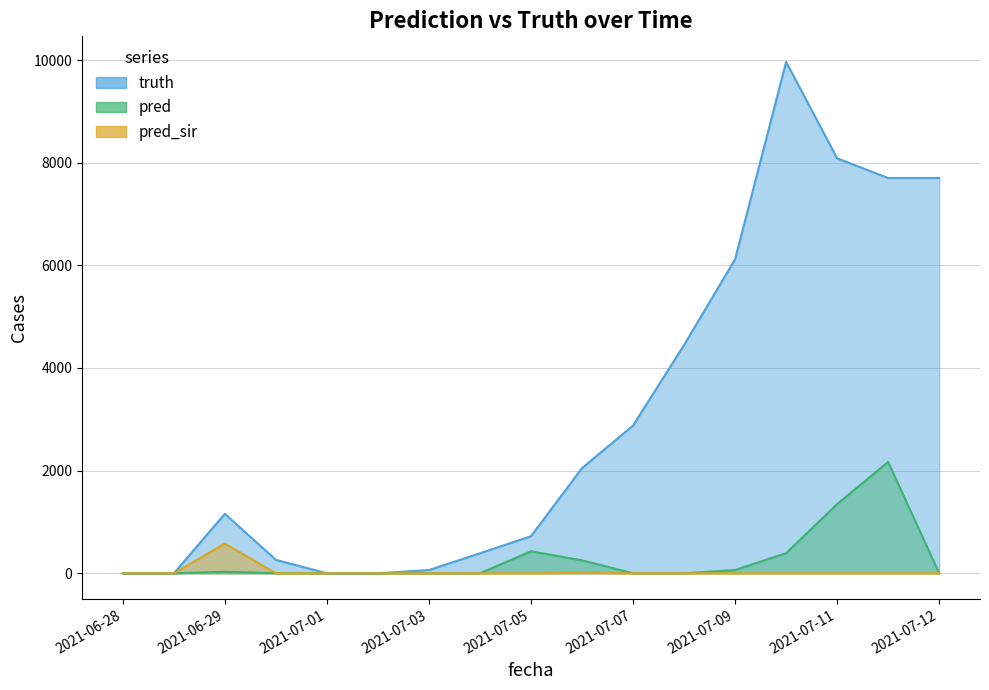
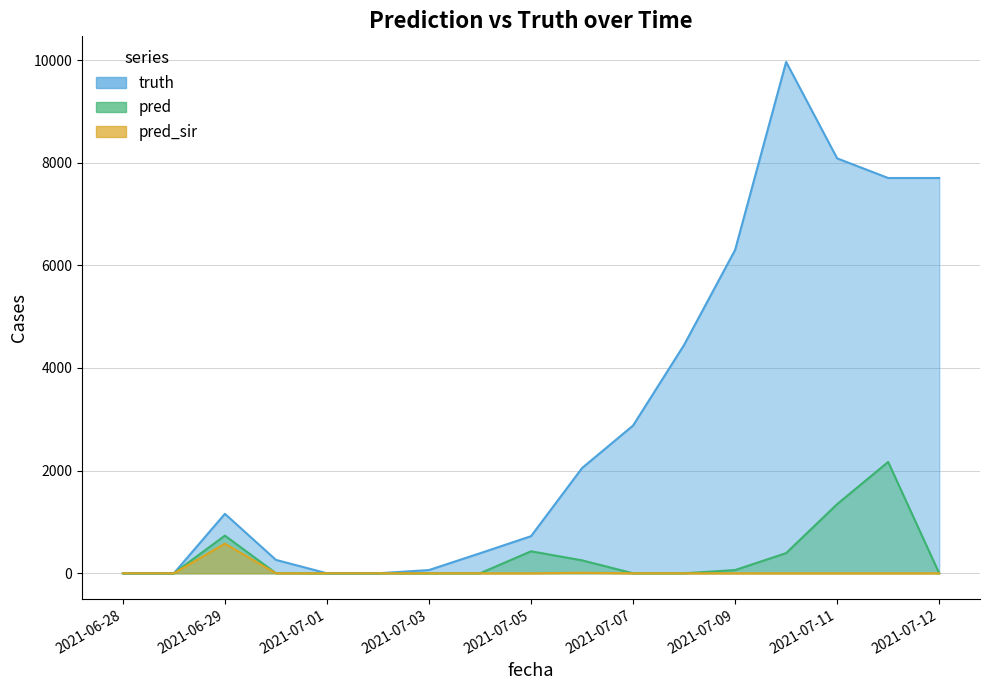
pred, 2021-06-29: 0 -> 700
truth, 2021-07-09: 6100 -> 6300
